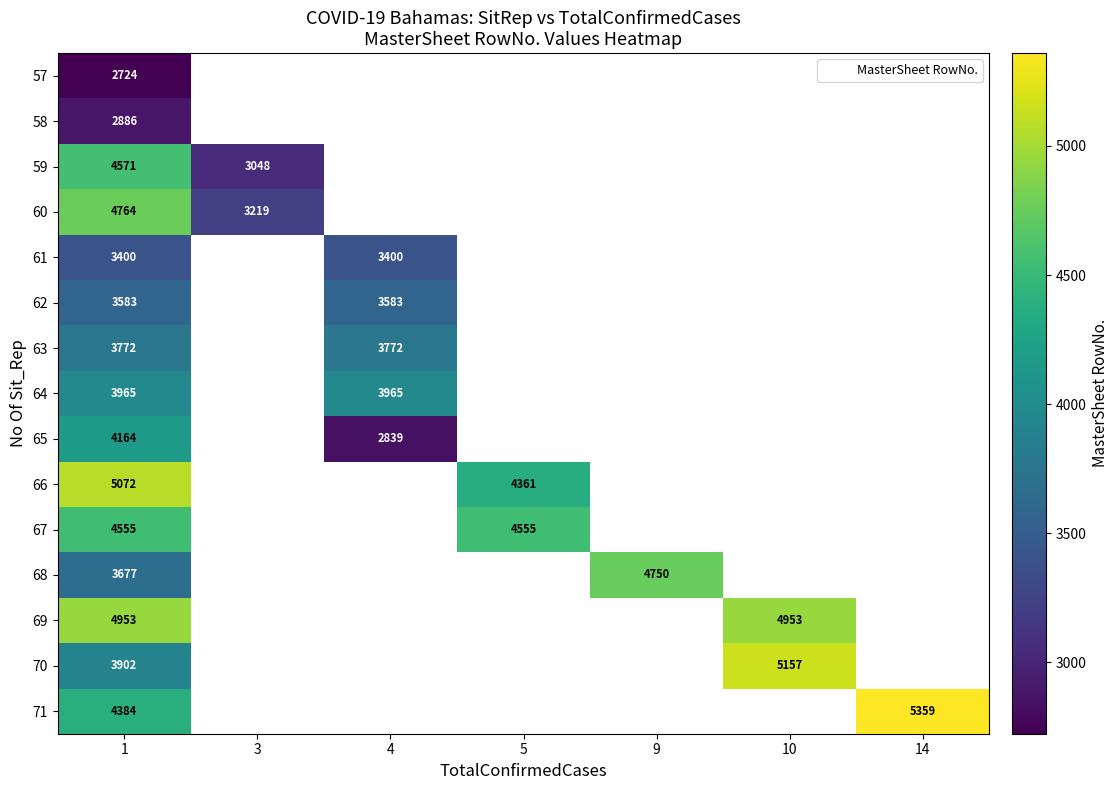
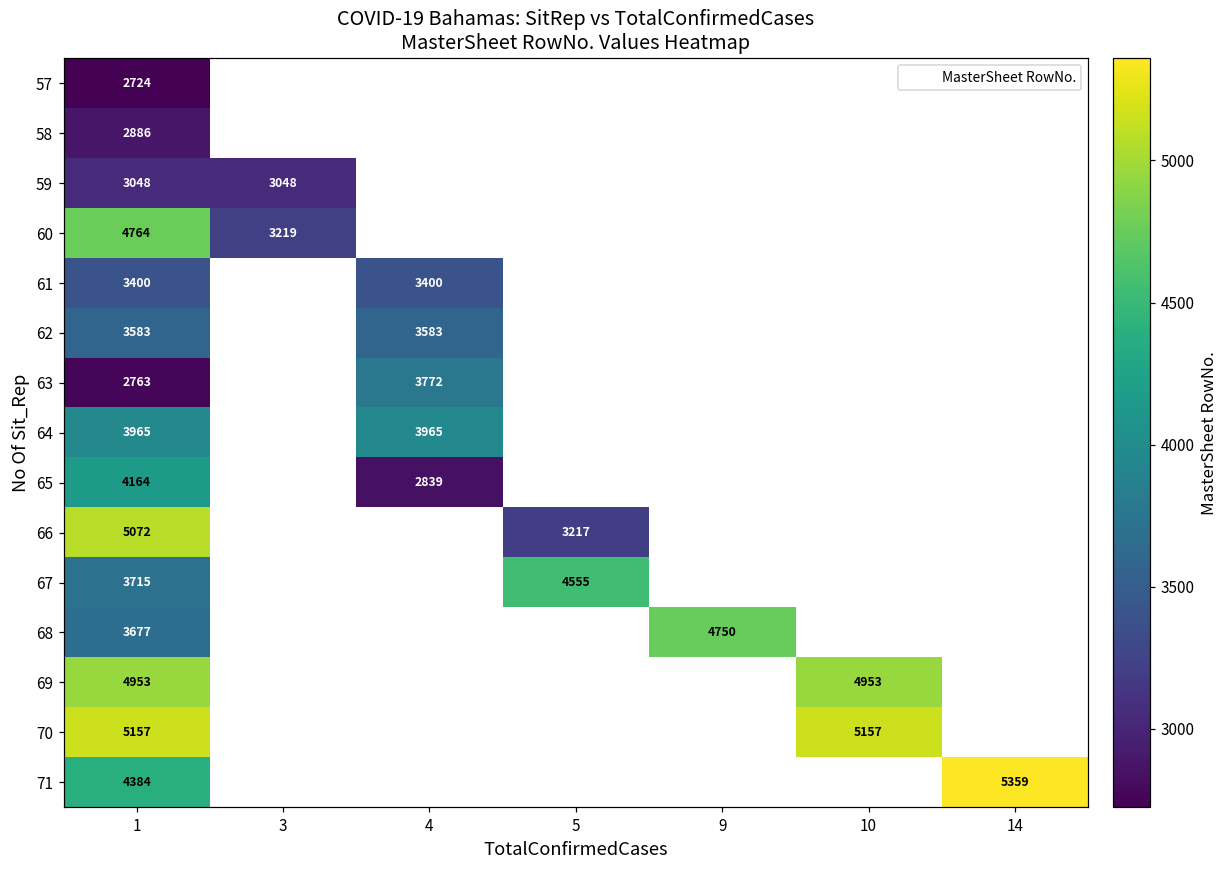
59, 1: 4571 -> 3048
63, 1: 3772 -> 2763
66, 5: 4361 -> 3217
67, 1: 4555 -> 3715
70, 1: 3902 -> 5157
